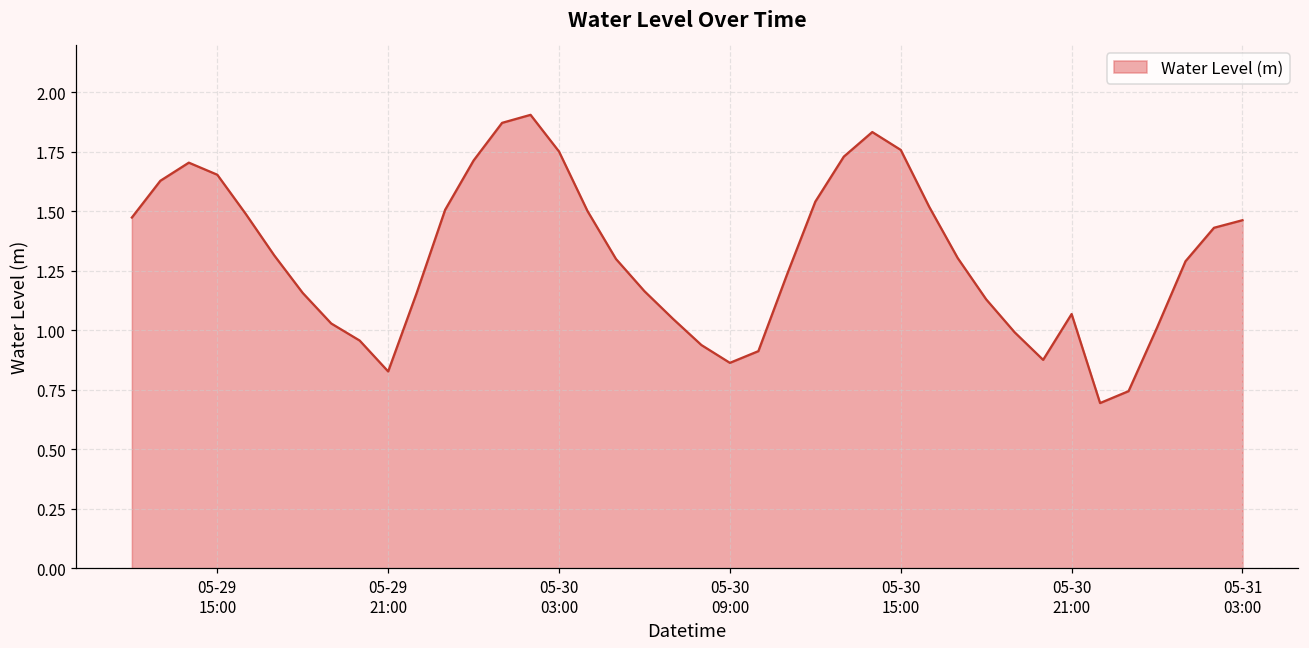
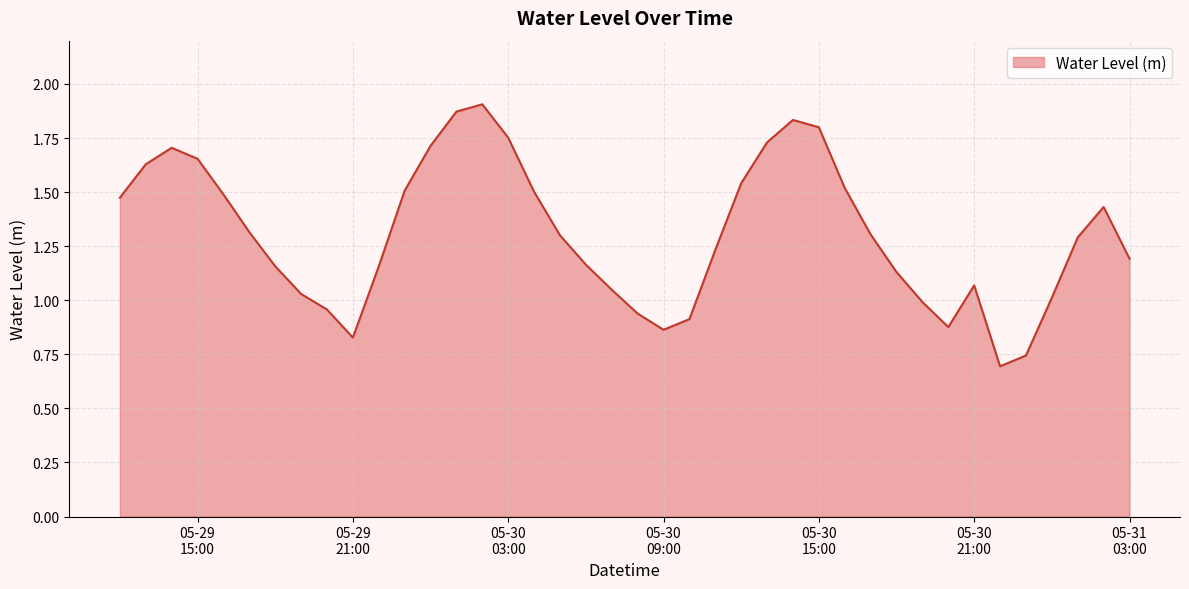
05-30 15:00: 1.76 -> 1.80
05-31 03:00: 1.46 -> 1.19
